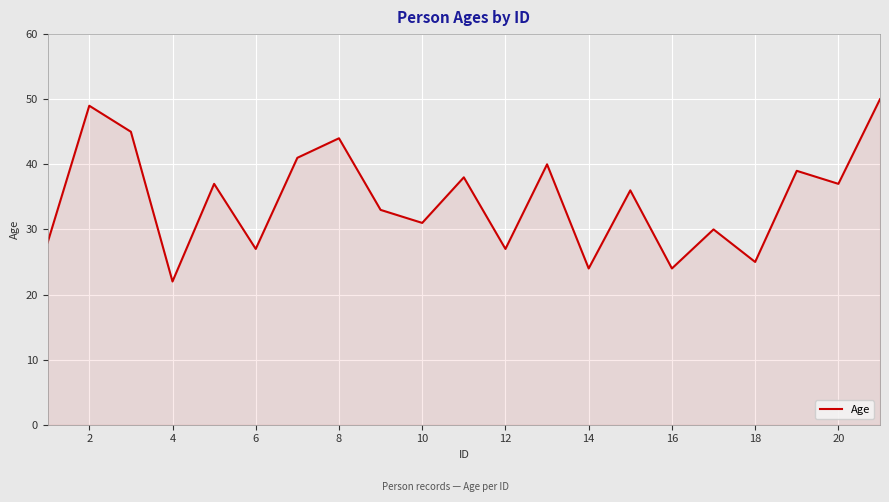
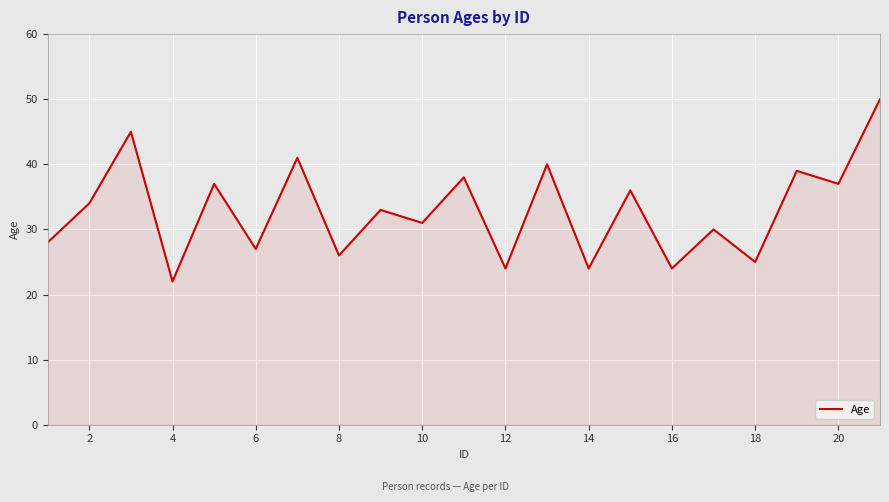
2: 49 -> 34
8: 44 -> 26
12: 27 -> 24
